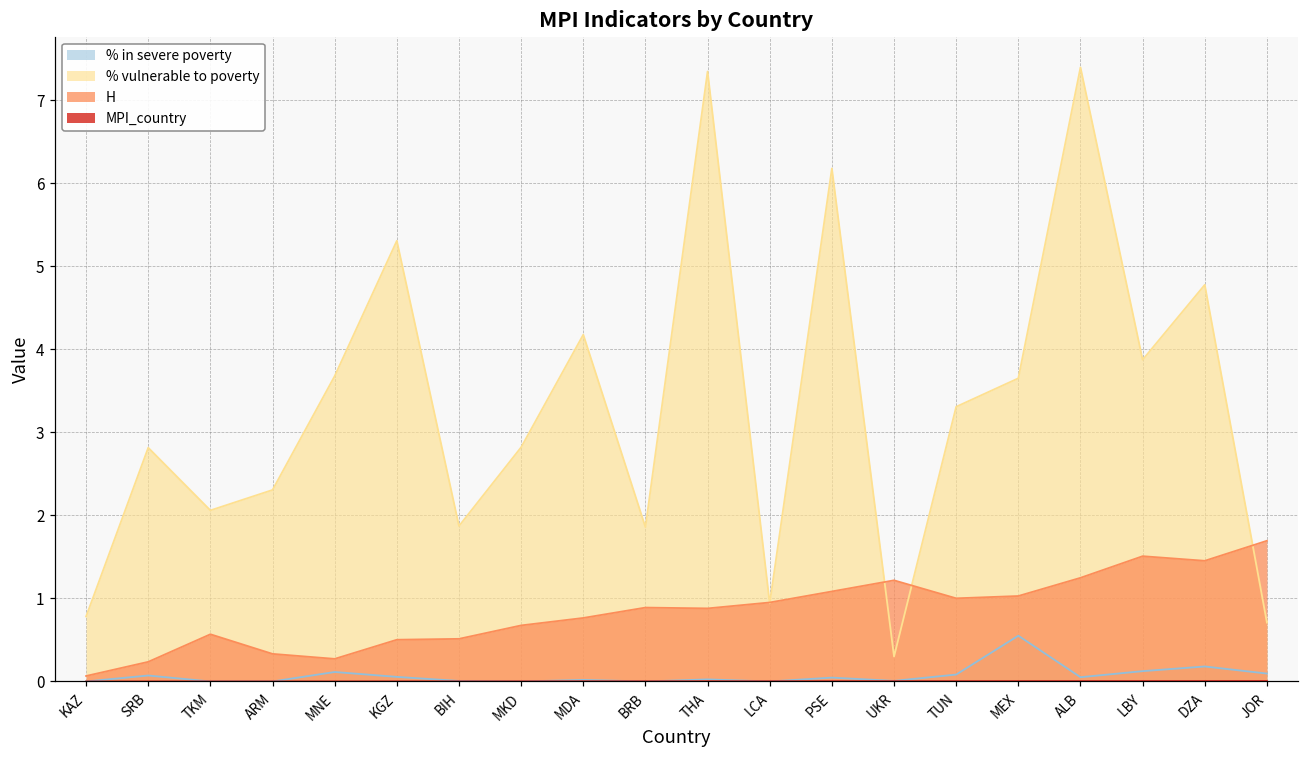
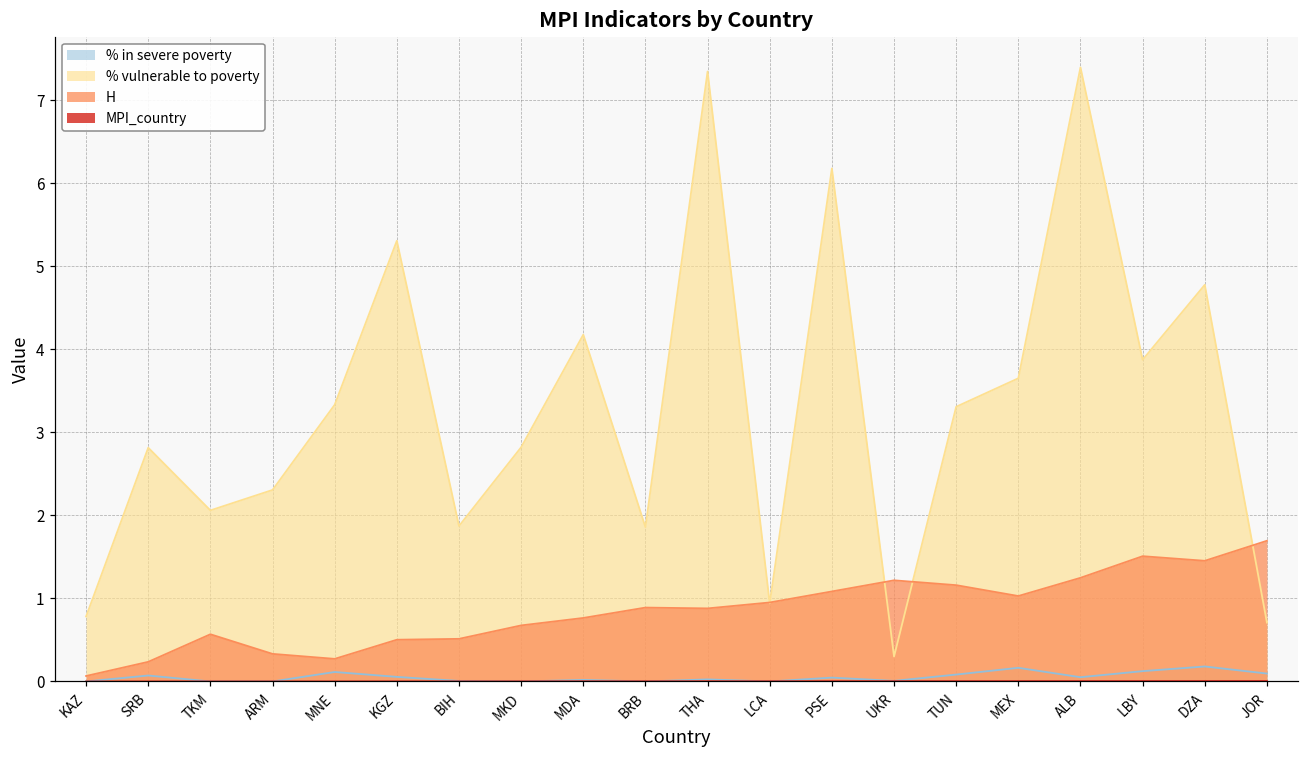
% vulnerable to poverty, MNE: 3.7 -> 3.3
H, TUN: 1.0 -> 1.2
% in severe poverty, MEX: 0.6 -> 0.2
